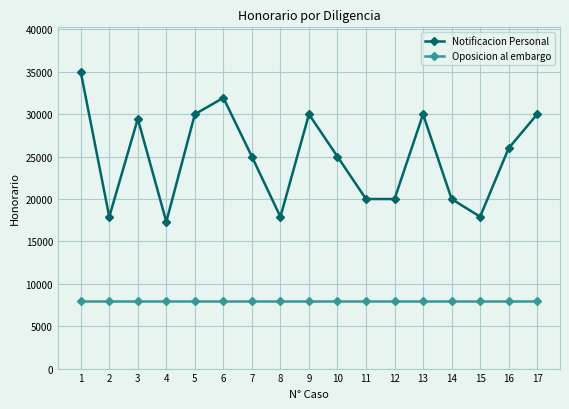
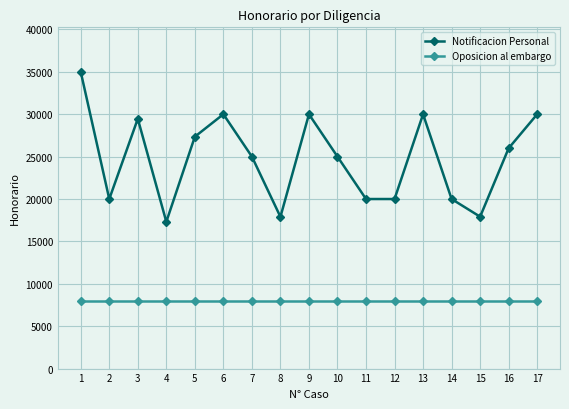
Notificacion Personal, 2: 18000 -> 20000
Notificacion Personal, 5: 30000 -> 27000
Notificacion Personal, 6: 32000 -> 30000
